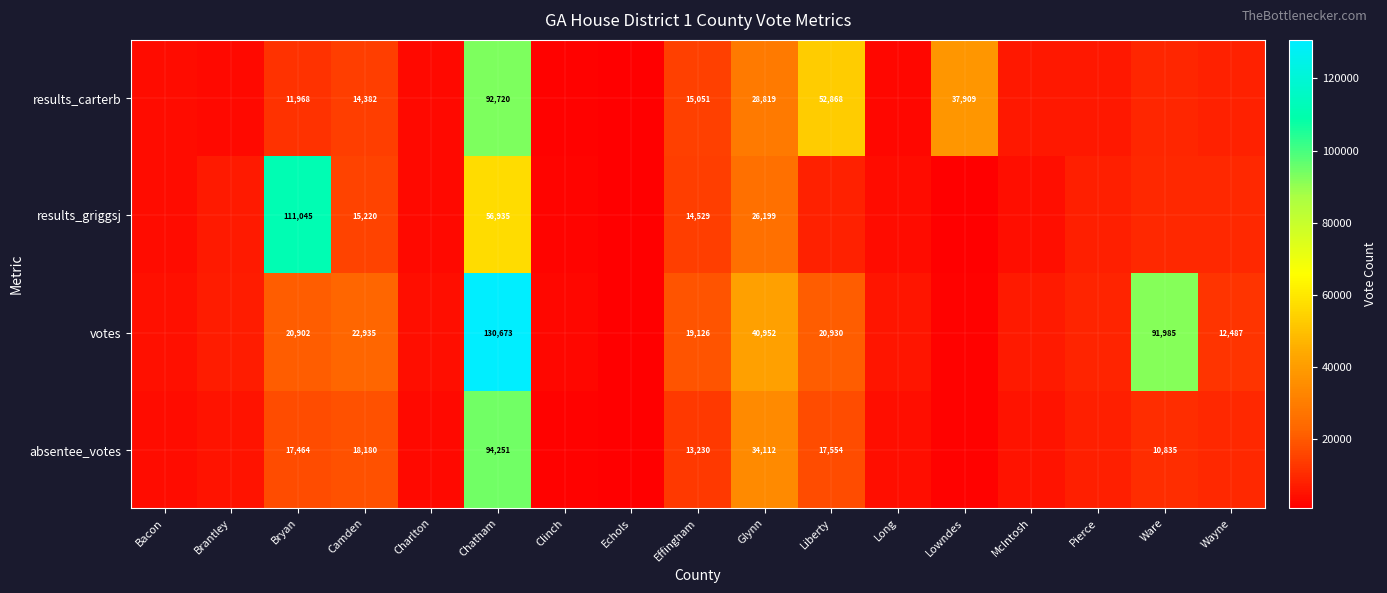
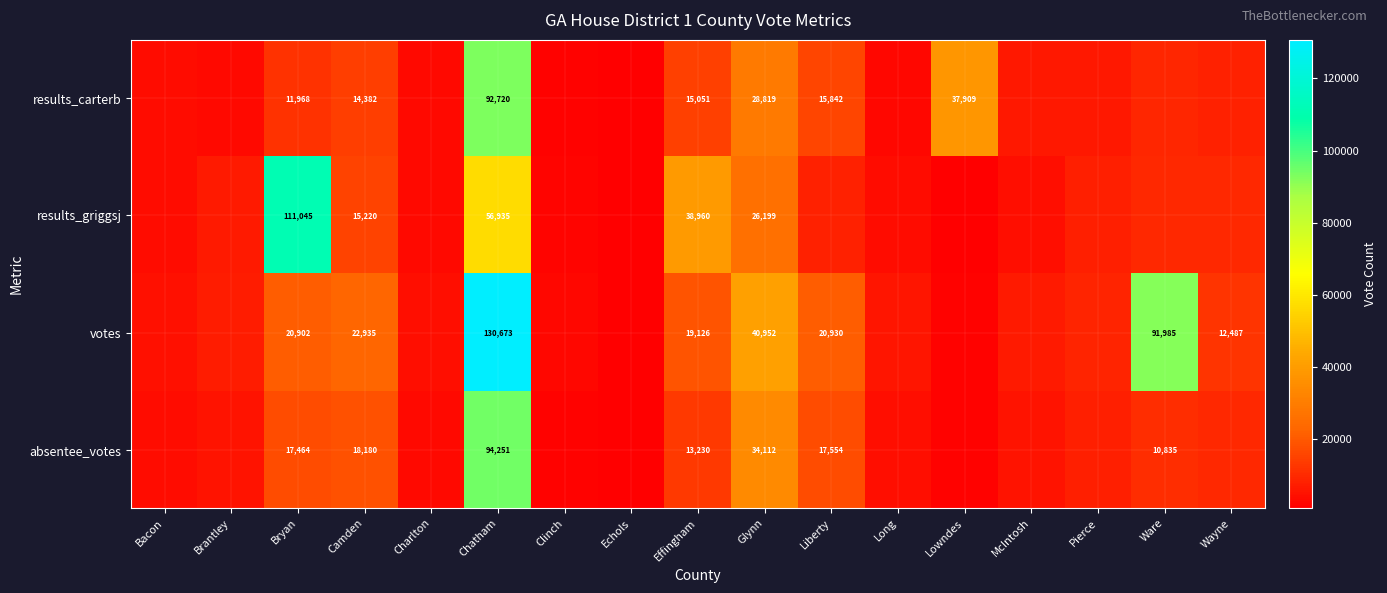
results_carterb, Liberty: 52,868 -> 15,842
results_griggsj, Effingham: 14,529 -> 38,960
